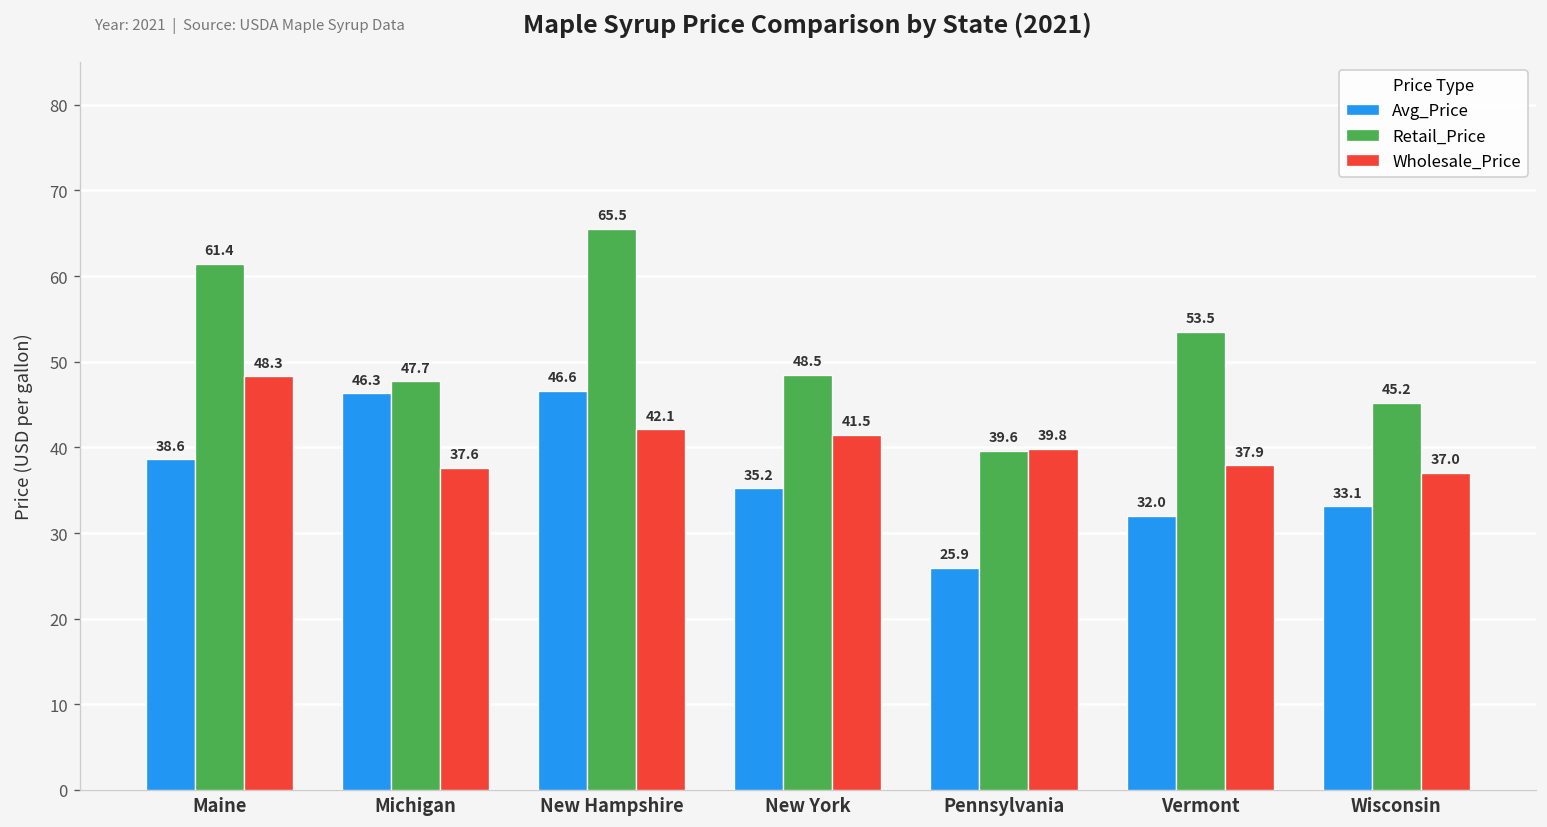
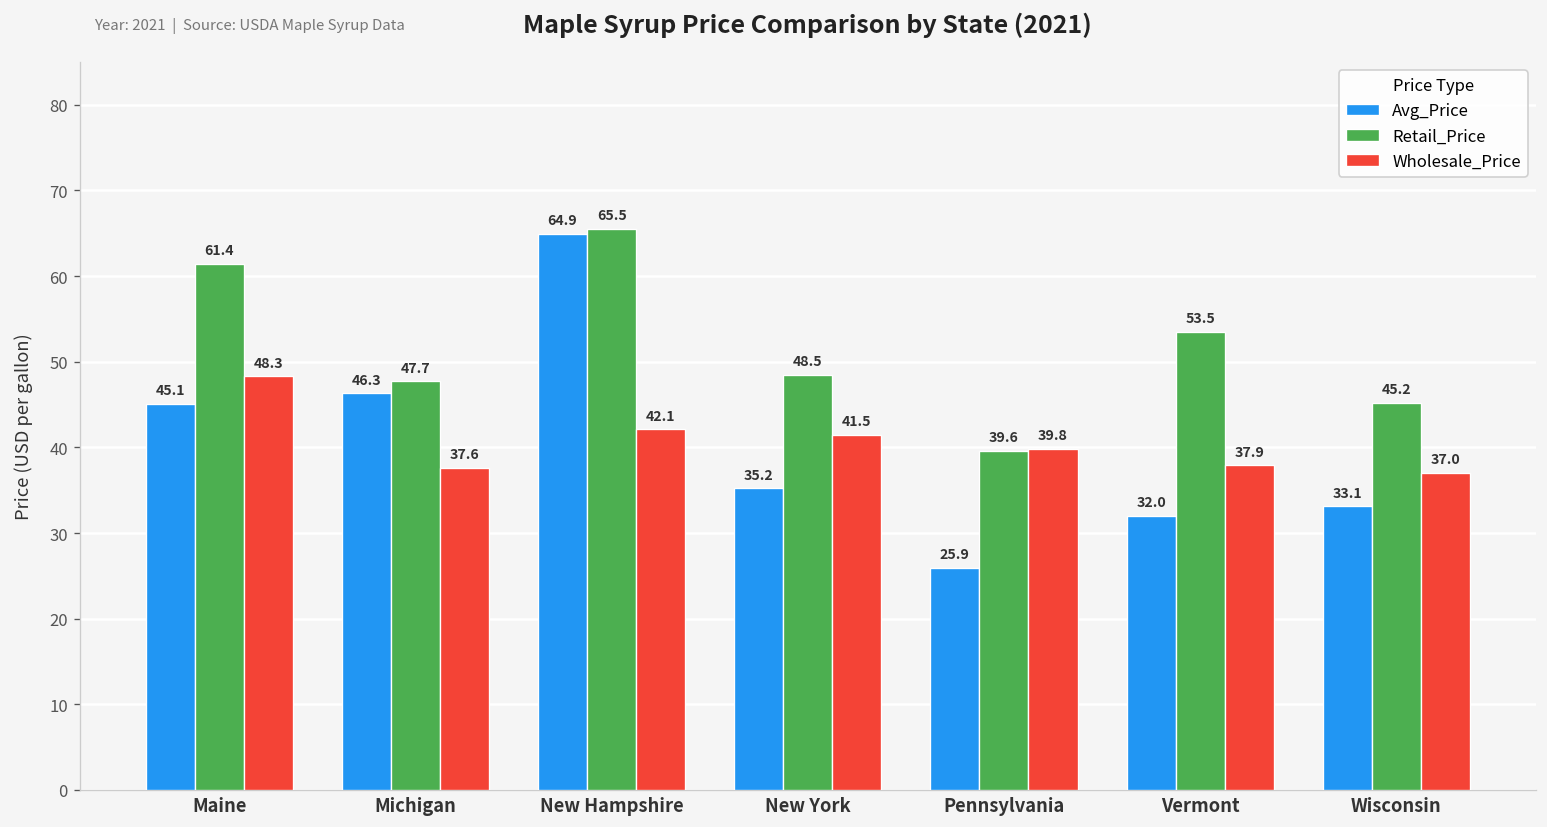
Avg_Price, Maine: 38.6 -> 45.1
Avg_Price, New Hampshire: 46.6 -> 64.9
